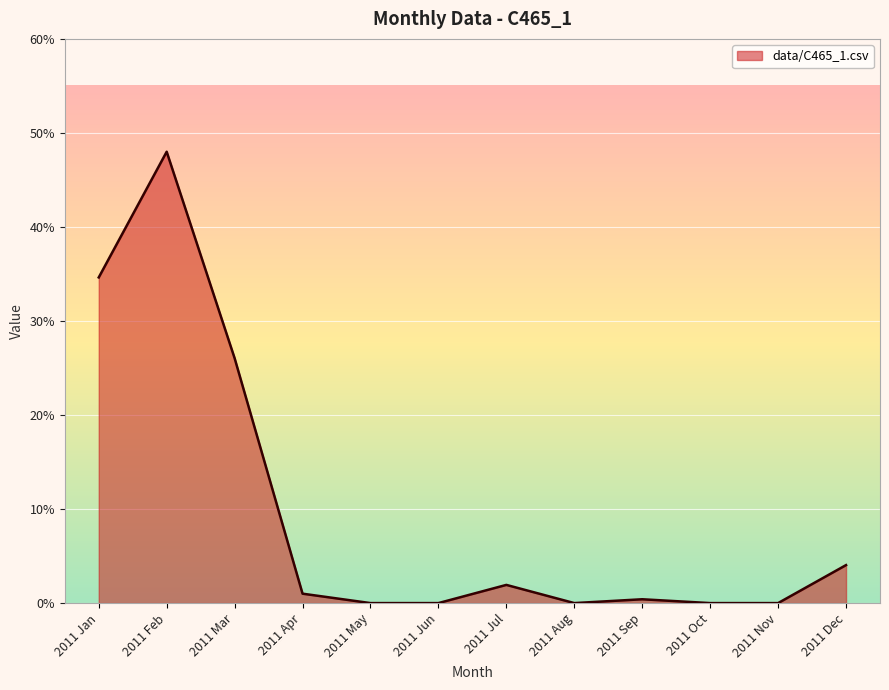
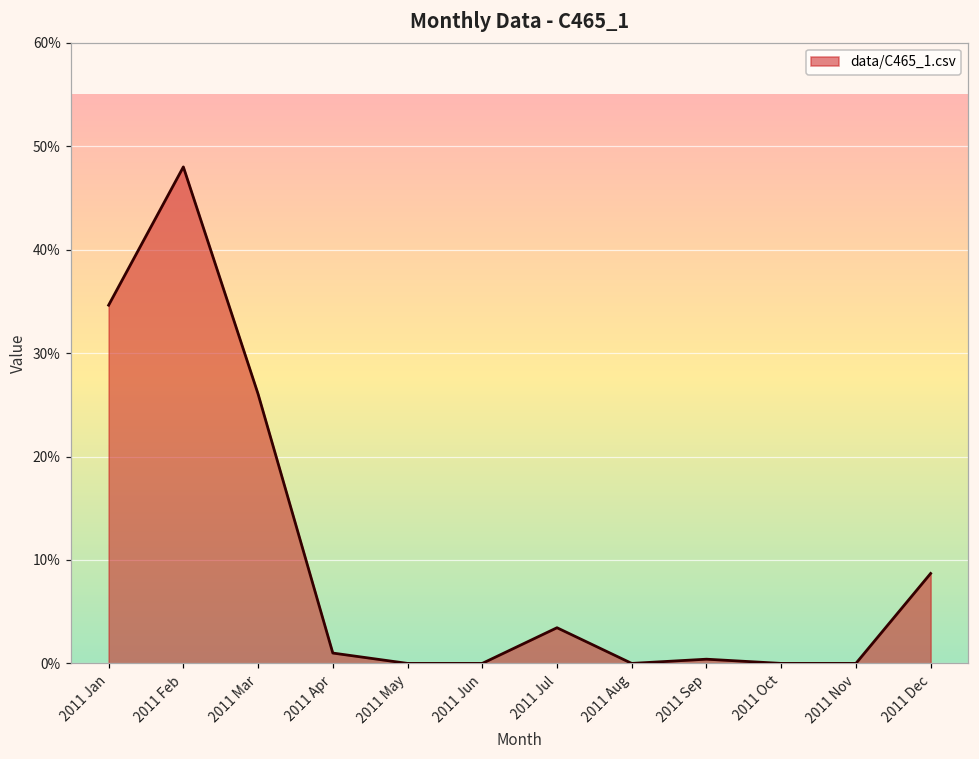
2011 Jul: 2% -> 3%
2011 Dec: 4% -> 9%
